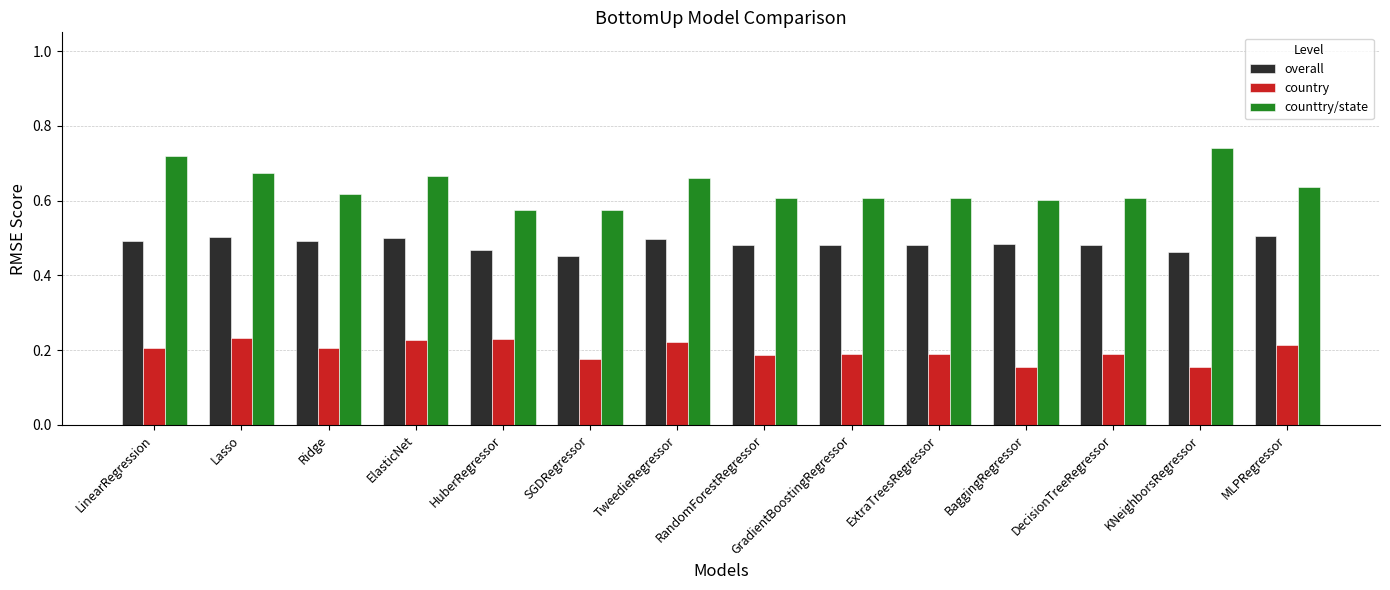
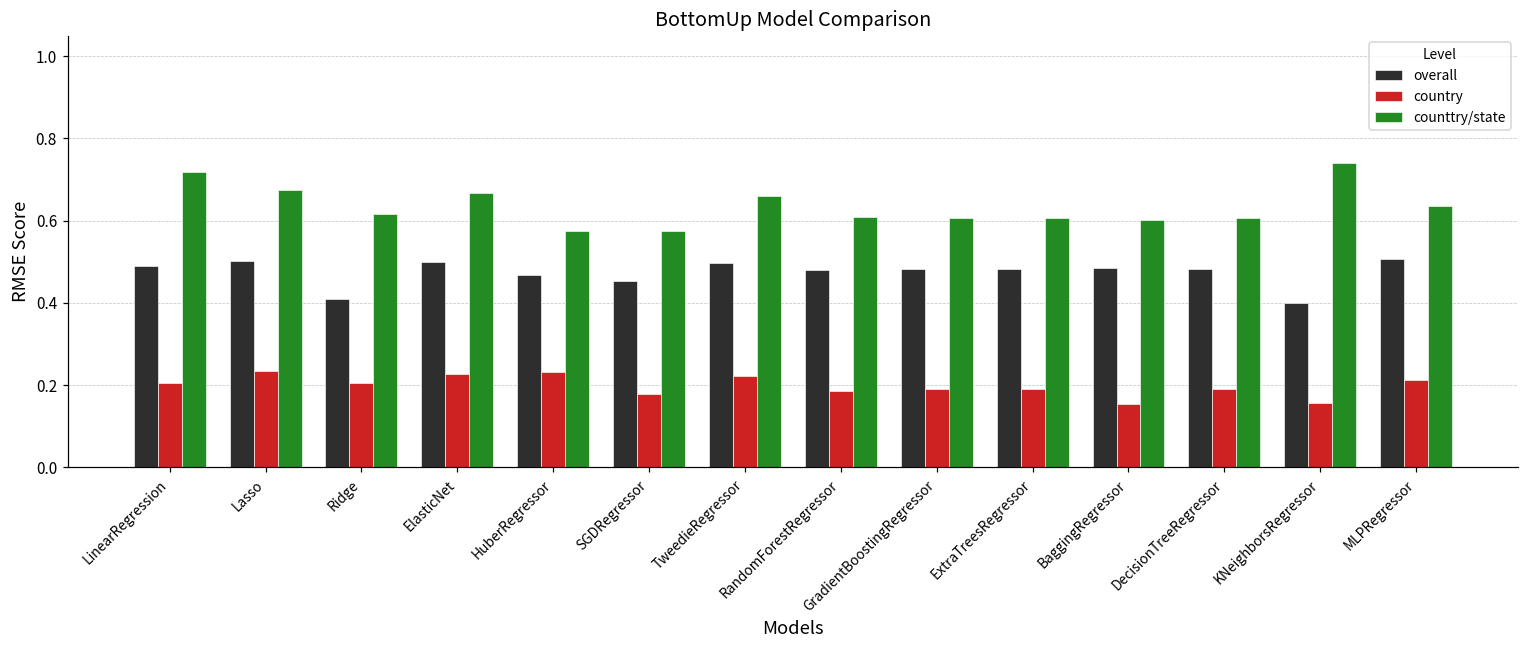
overall, Ridge: 0.49 -> 0.41
overall, KNeighborsRegressor: 0.46 -> 0.40
